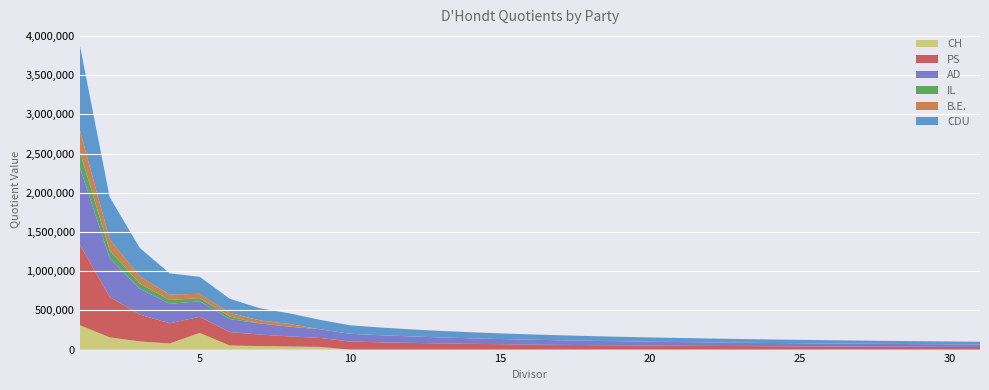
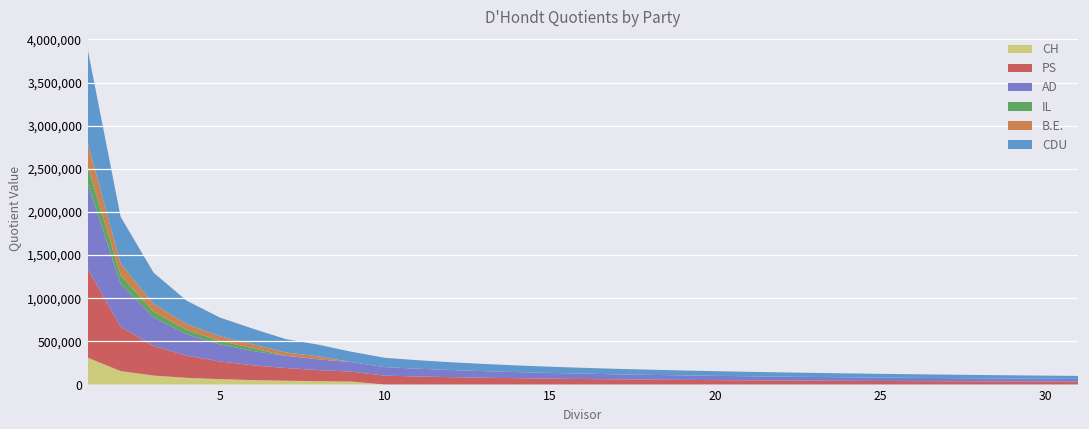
CH, 5: 200,000 -> 100,000
